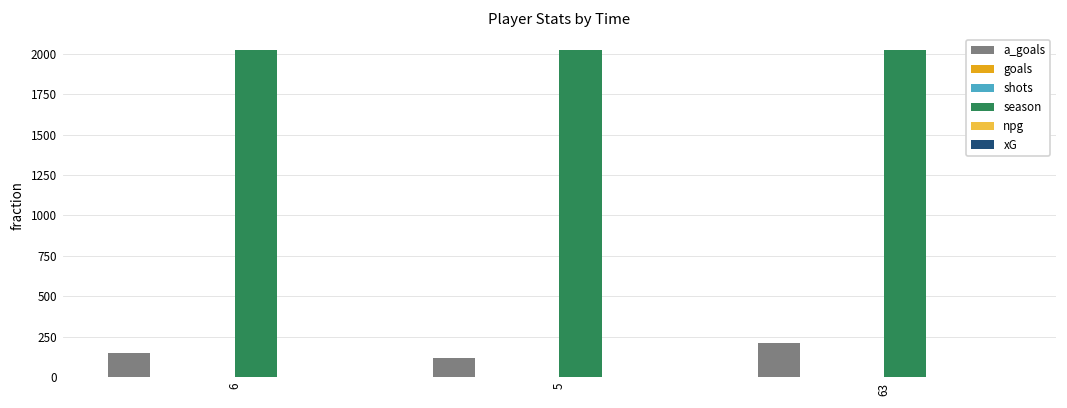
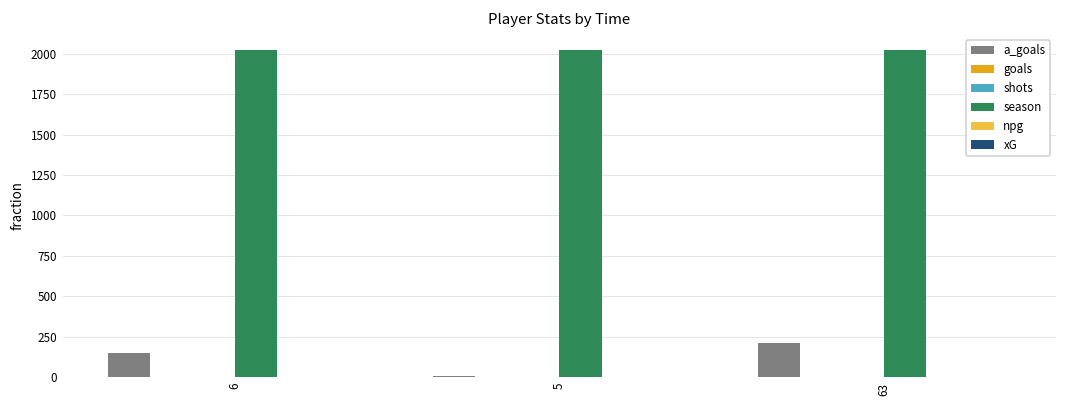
a_goals, 5: 120 -> 0
